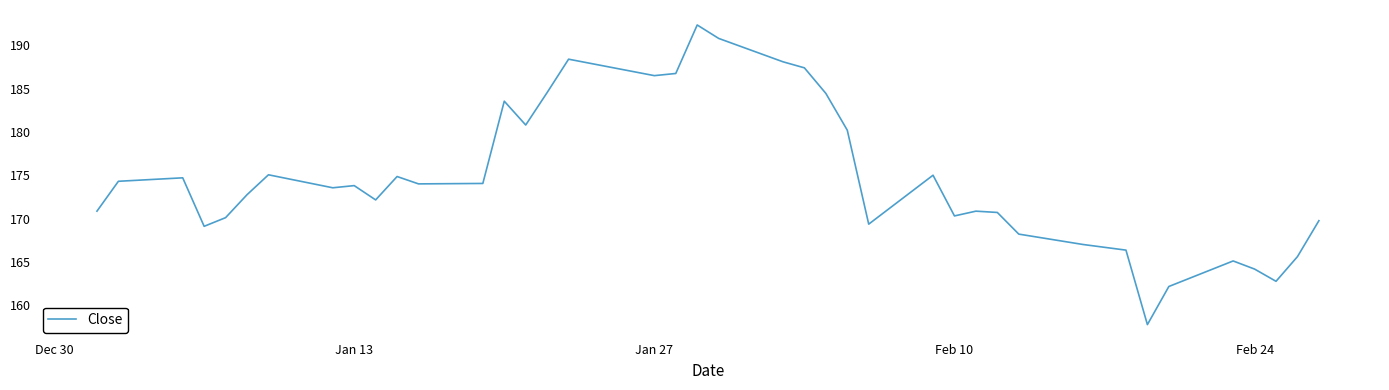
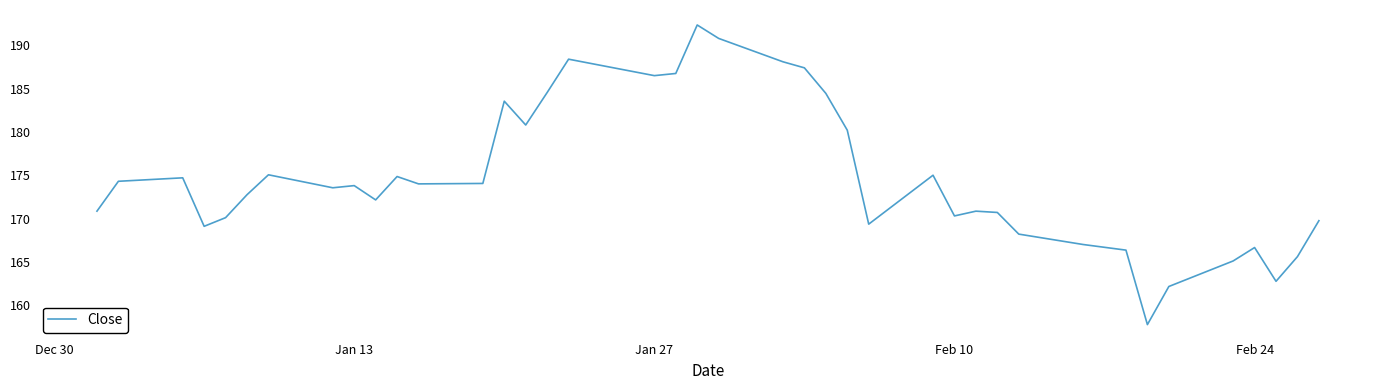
Feb 24: 164 -> 167
